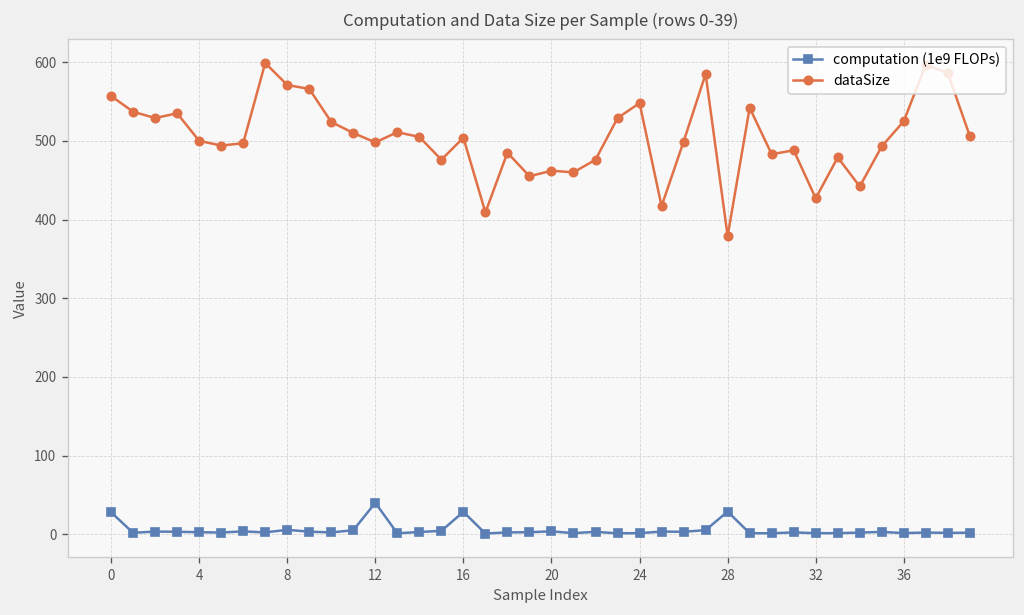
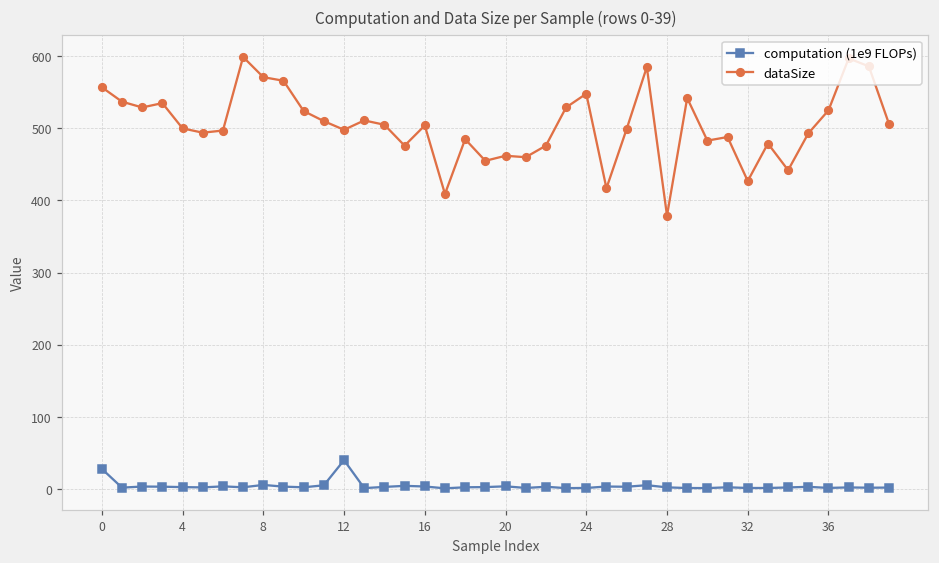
computation (1e9 FLOPs), 16: 30 -> 0
computation (1e9 FLOPs), 28: 30 -> 0
